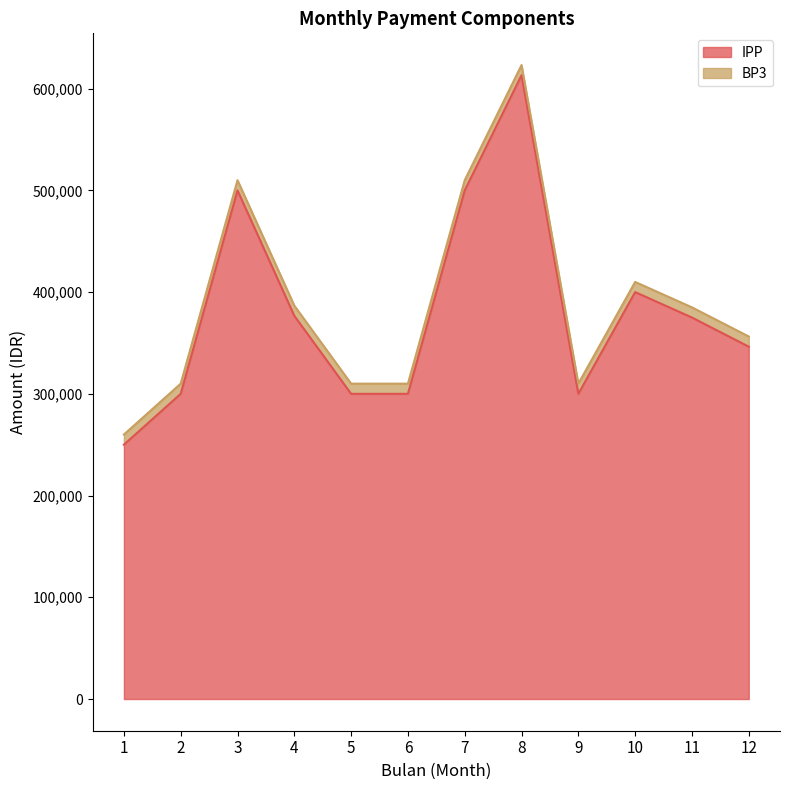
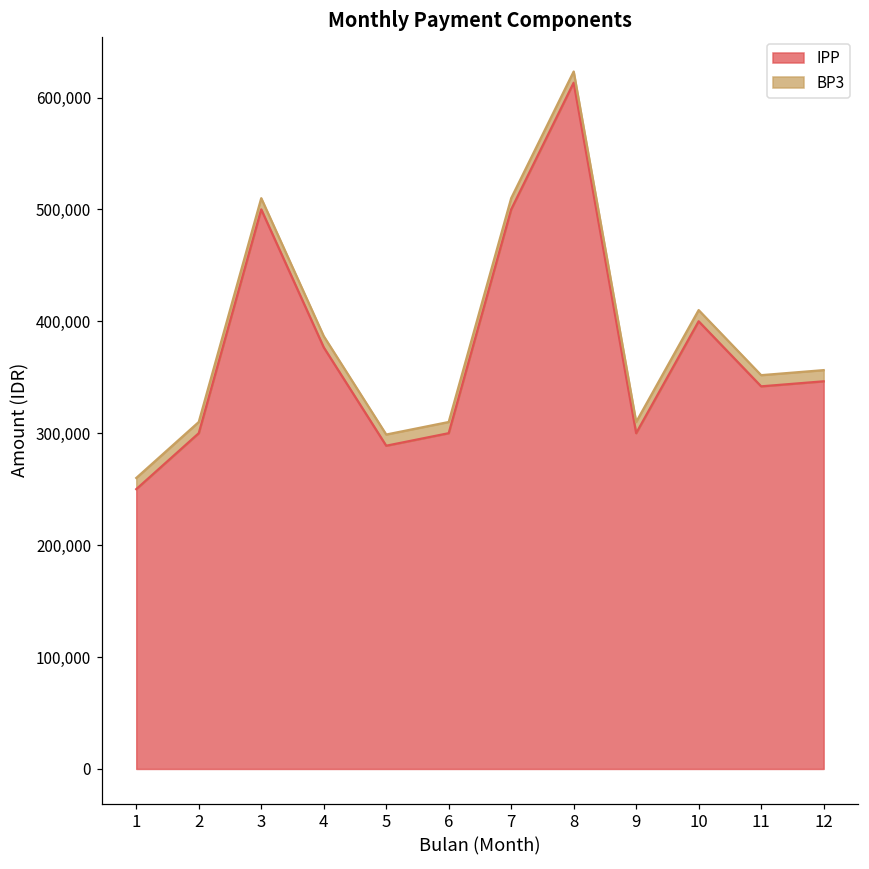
IPP, 5: 300,000 -> 289,000
IPP, 11: 375,000 -> 342,000
